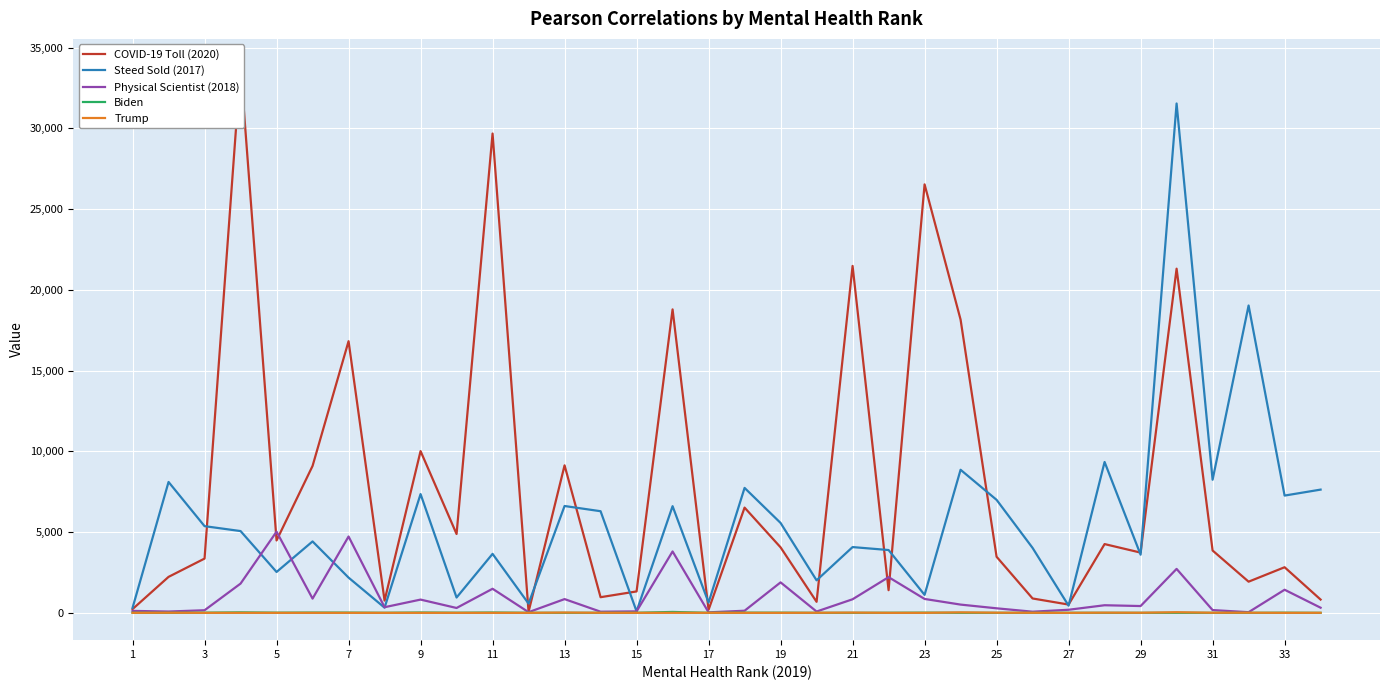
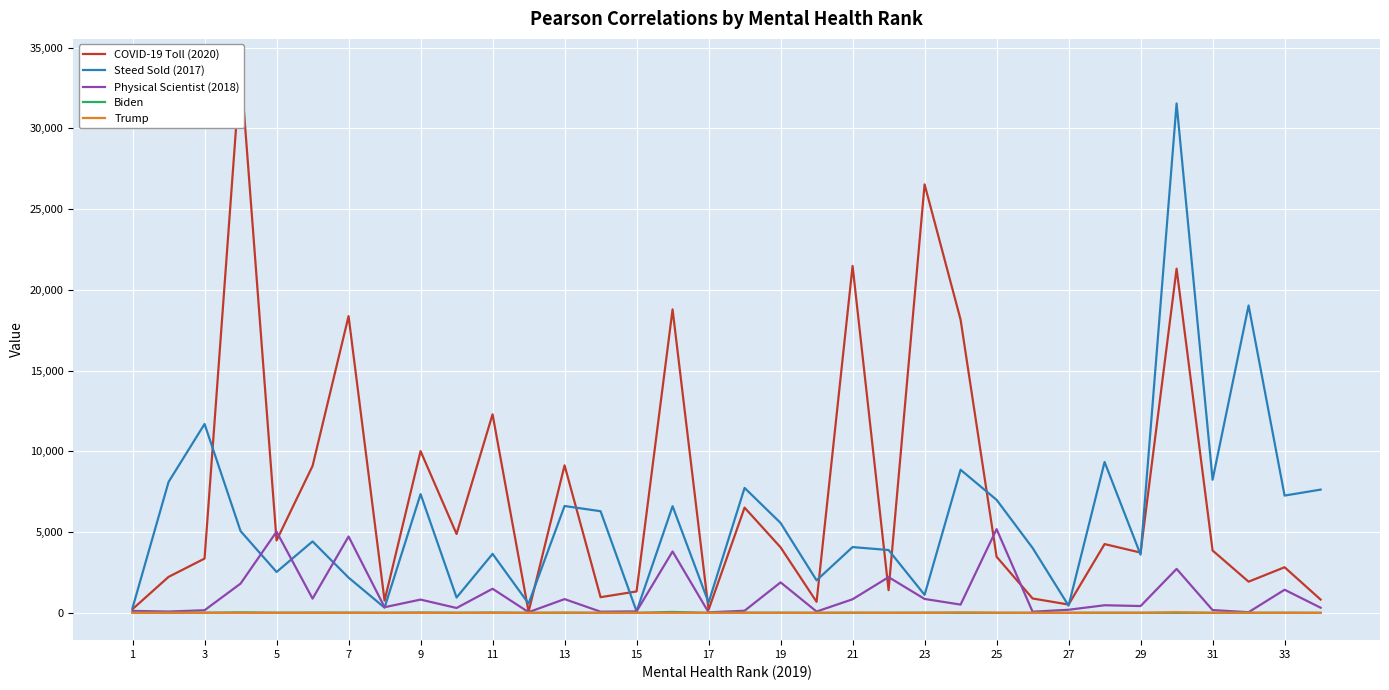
Steed Sold (2017), 3: 5,400 -> 11,700
COVID-19 Toll (2020), 7: 16,800 -> 18,400
COVID-19 Toll (2020), 11: 29,700 -> 12,300
Physical Scientist (2018), 25: 300 -> 5,200
